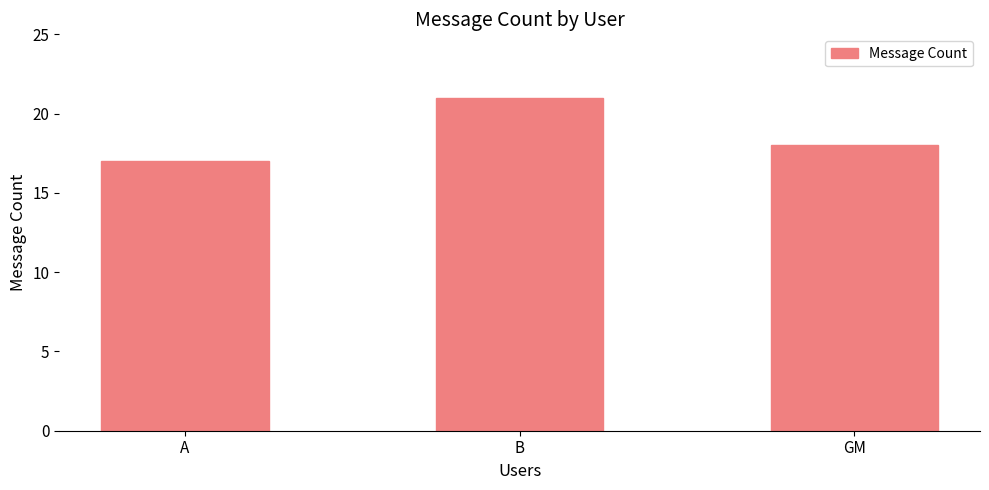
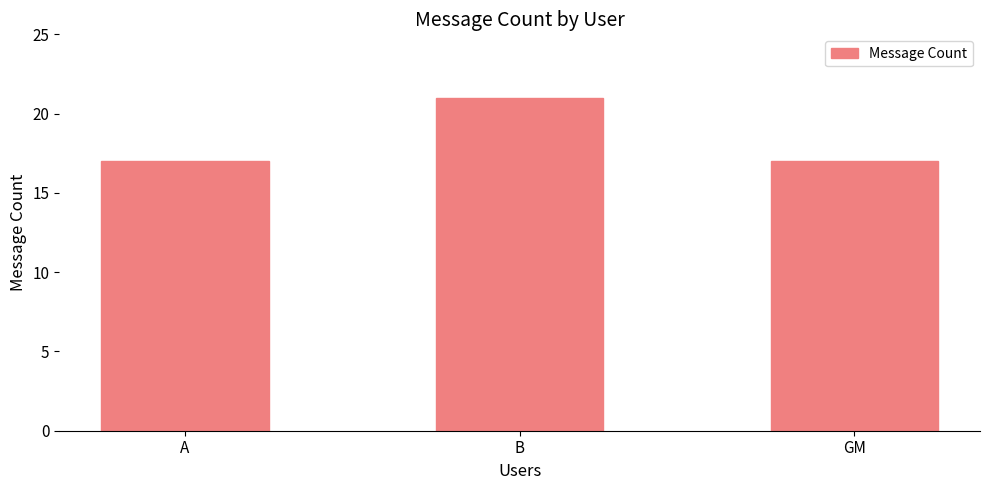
GM: 18 -> 17
